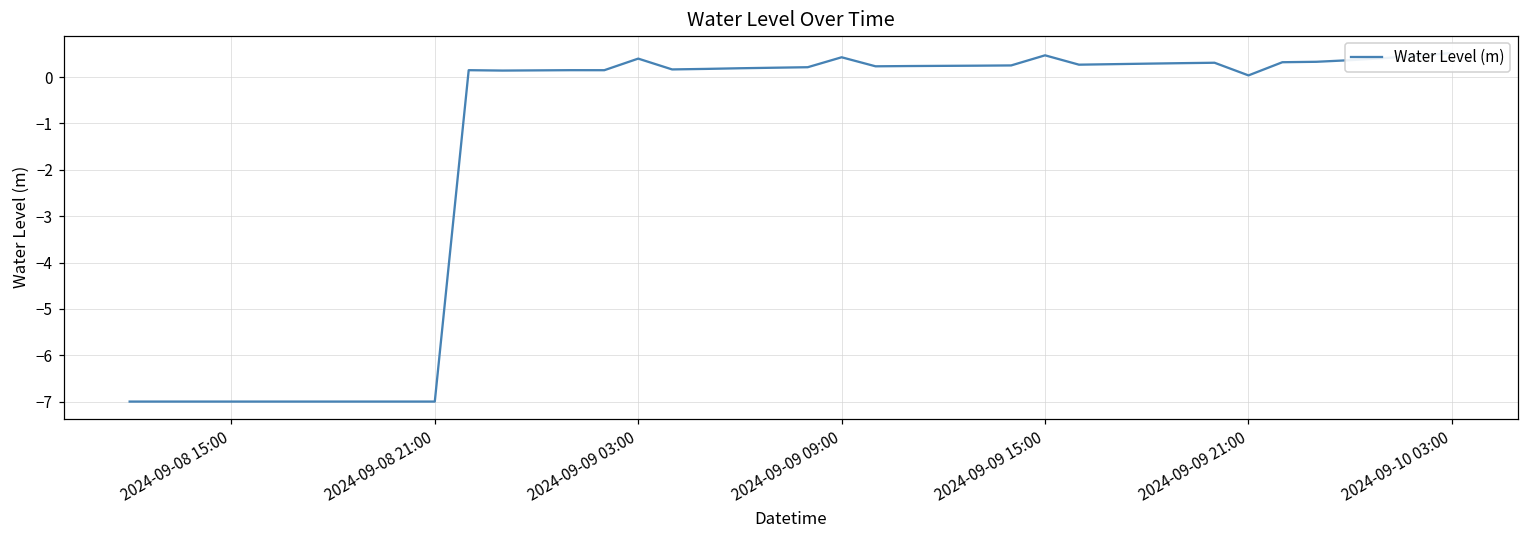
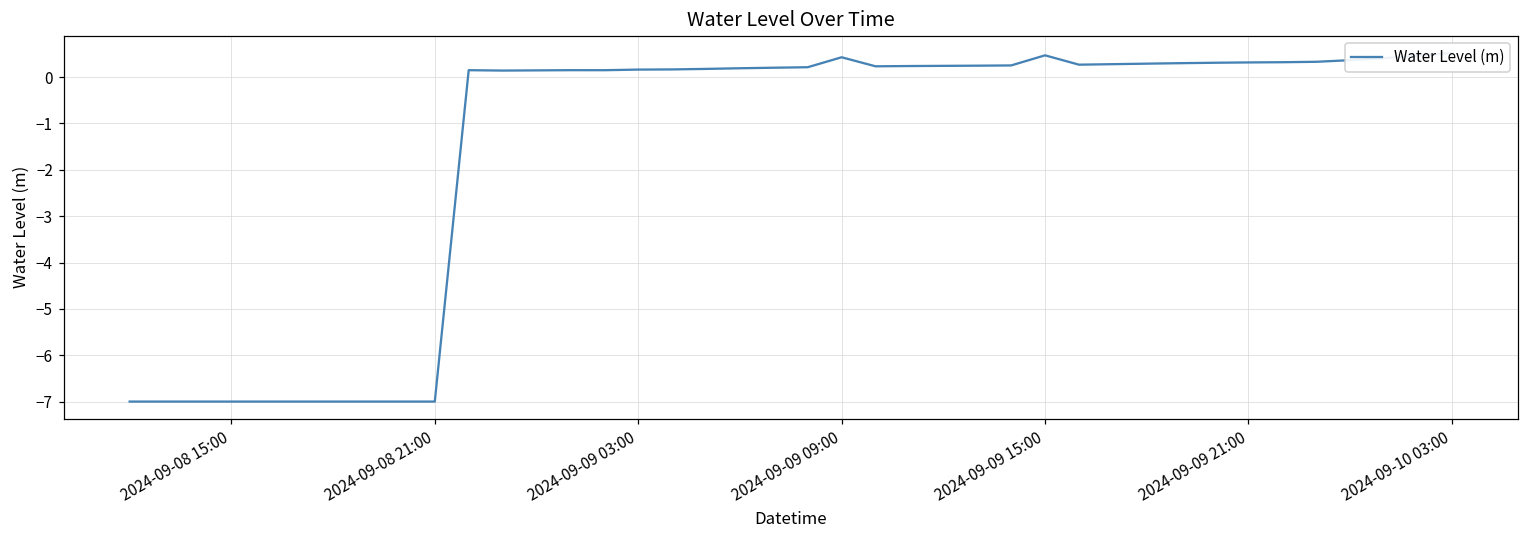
2024-09-09 03:00: 0.4 -> 0.2
2024-09-09 21:00: 0.0 -> 0.3
